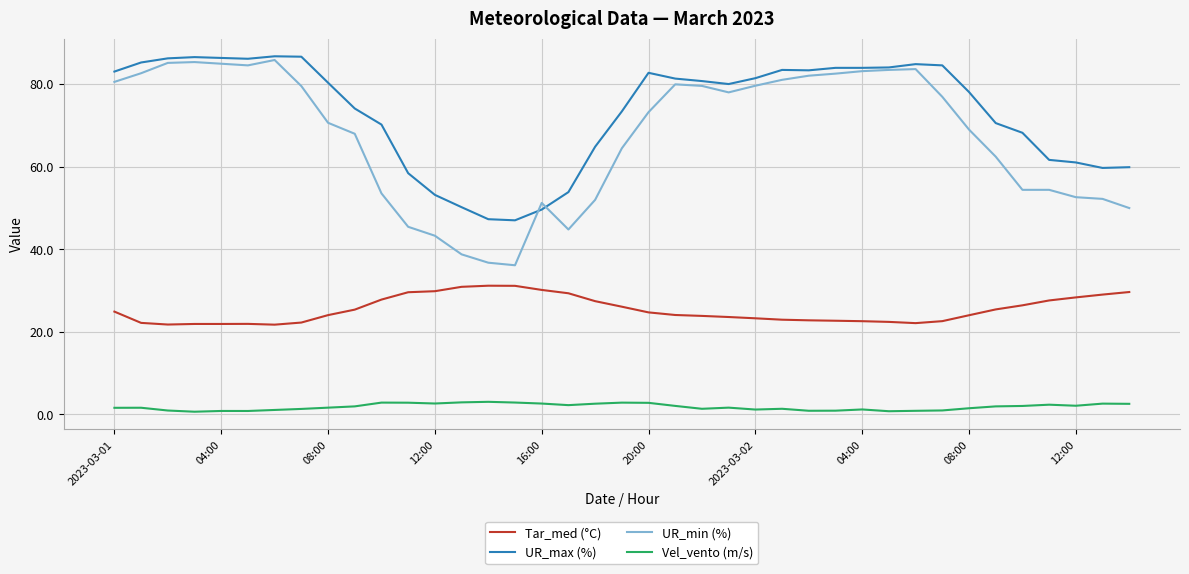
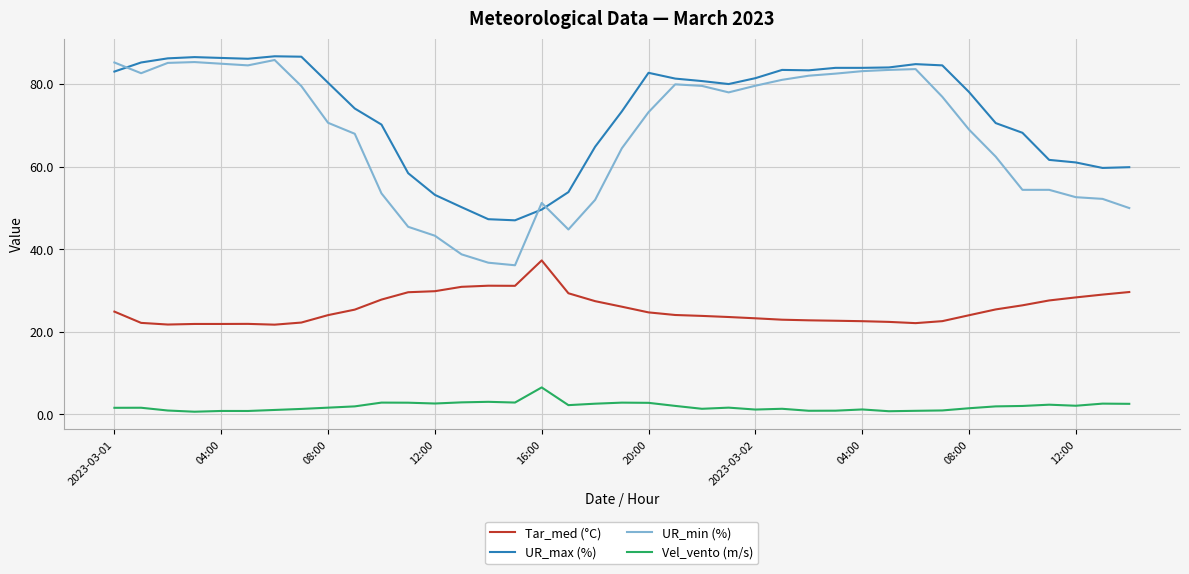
UR_min (%), 2023-03-01: 81 -> 85
Tar_med (°C), 16:00: 30 -> 37
Vel_vento (m/s), 16:00: 3 -> 7
